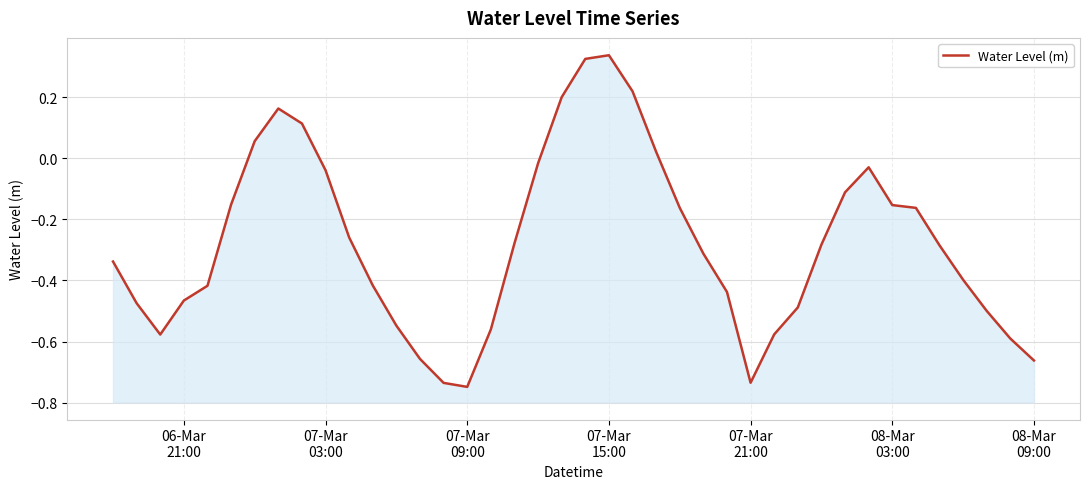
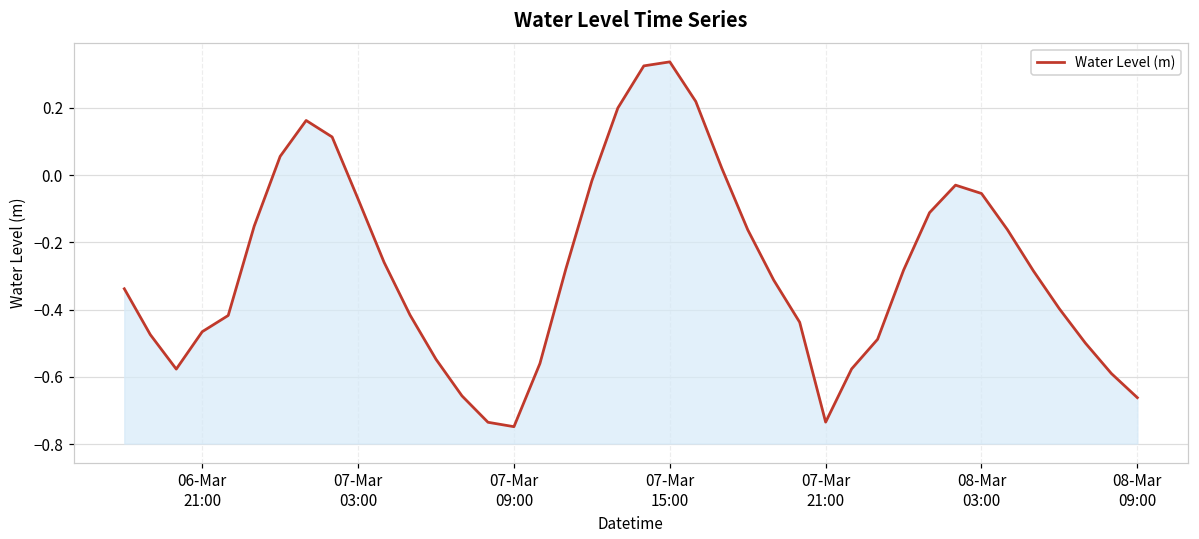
07-Mar 03:00: -0.04 -> -0.07
08-Mar 03:00: -0.15 -> -0.05
